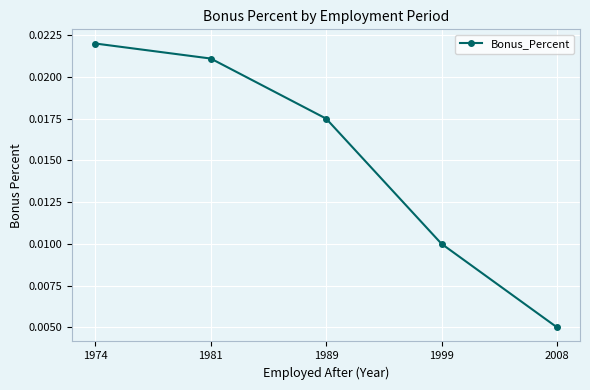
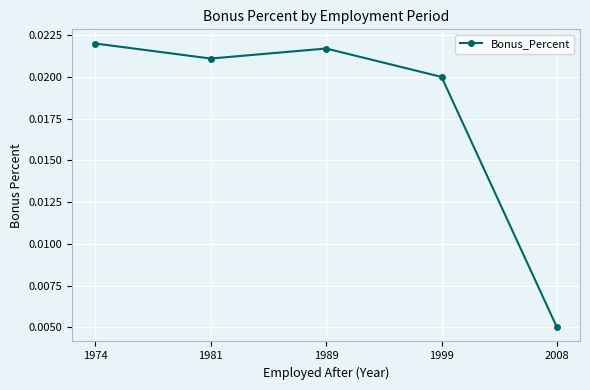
1989: 0.0175 -> 0.0217
1999: 0.01 -> 0.02
